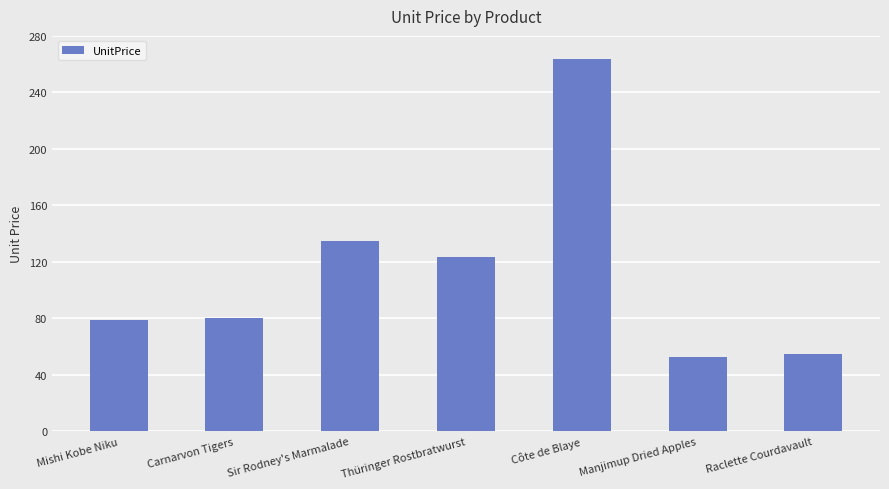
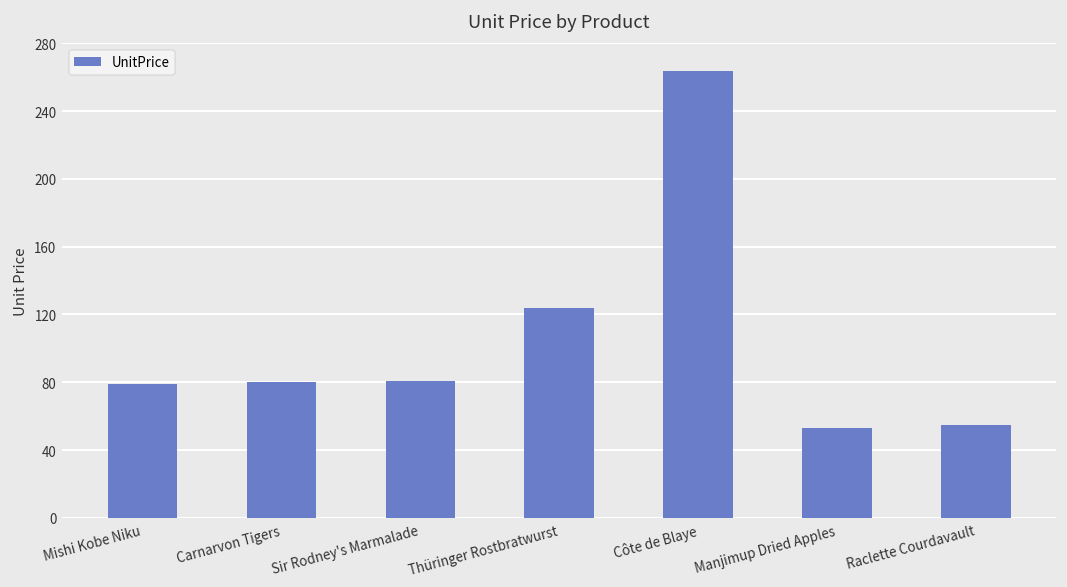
Sir Rodney's Marmalade: 135 -> 81
